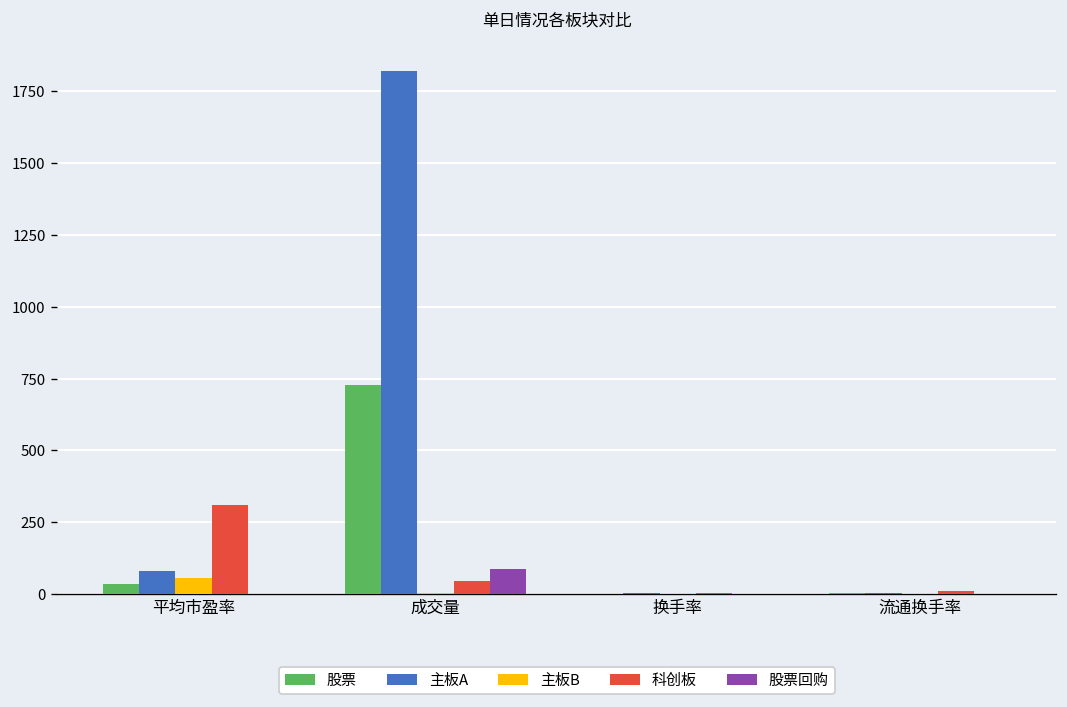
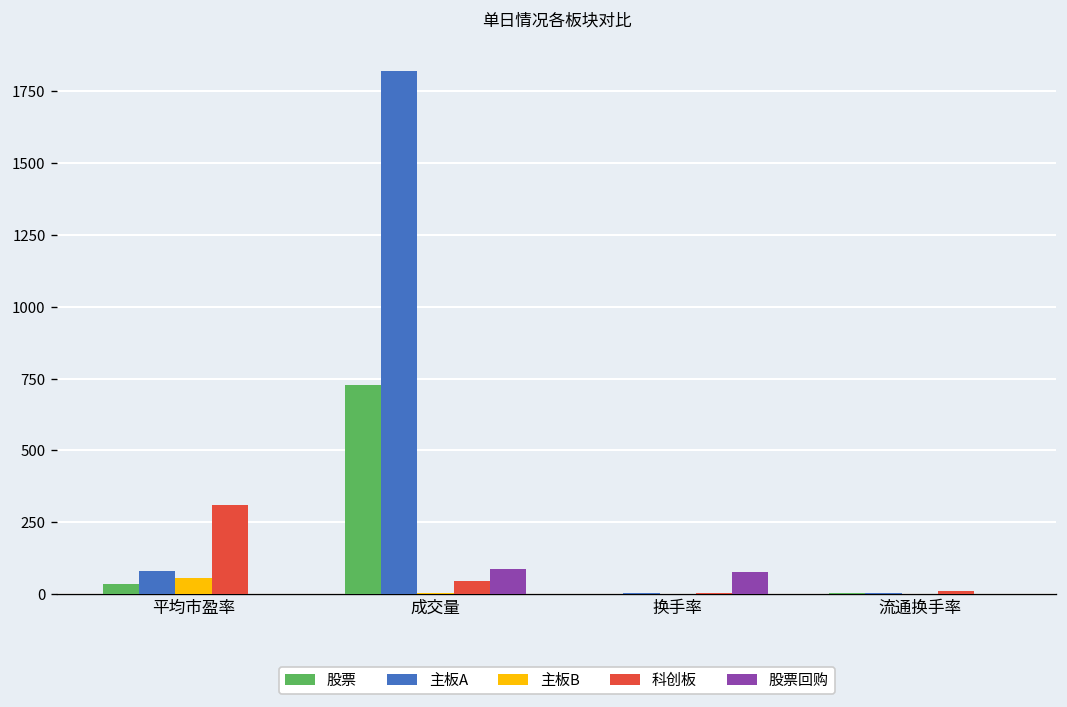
股票回购, 换手率: 0 -> 80
